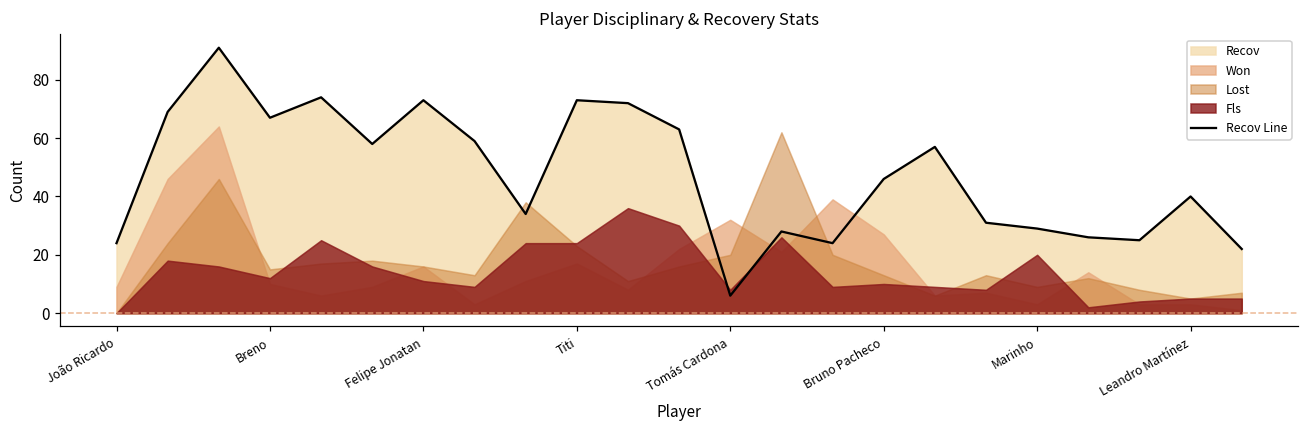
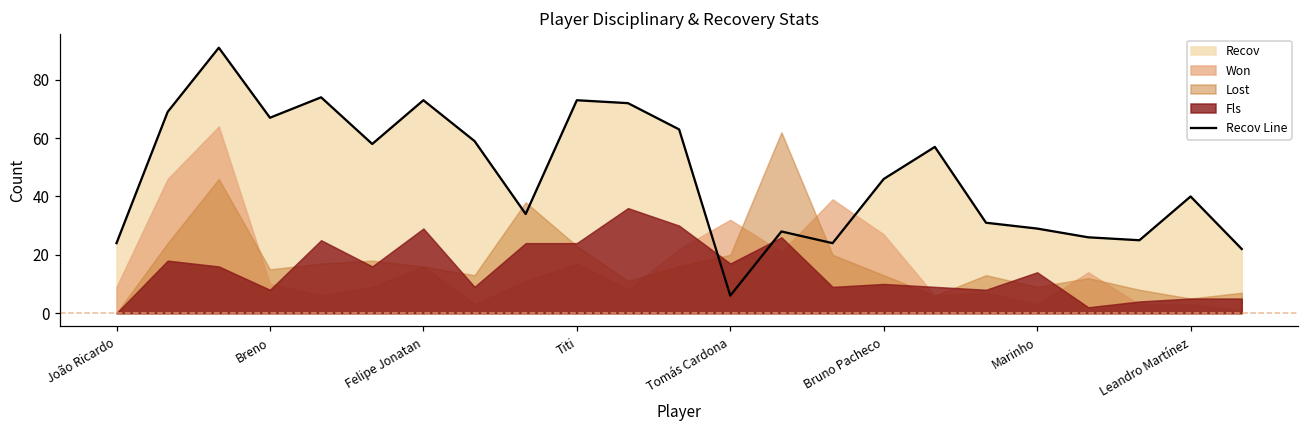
Fls, Breno: 12 -> 8
Fls, Felipe Jonatan: 11 -> 29
Fls, Tomás Cardona: 8 -> 17
Fls, Marinho: 20 -> 14
